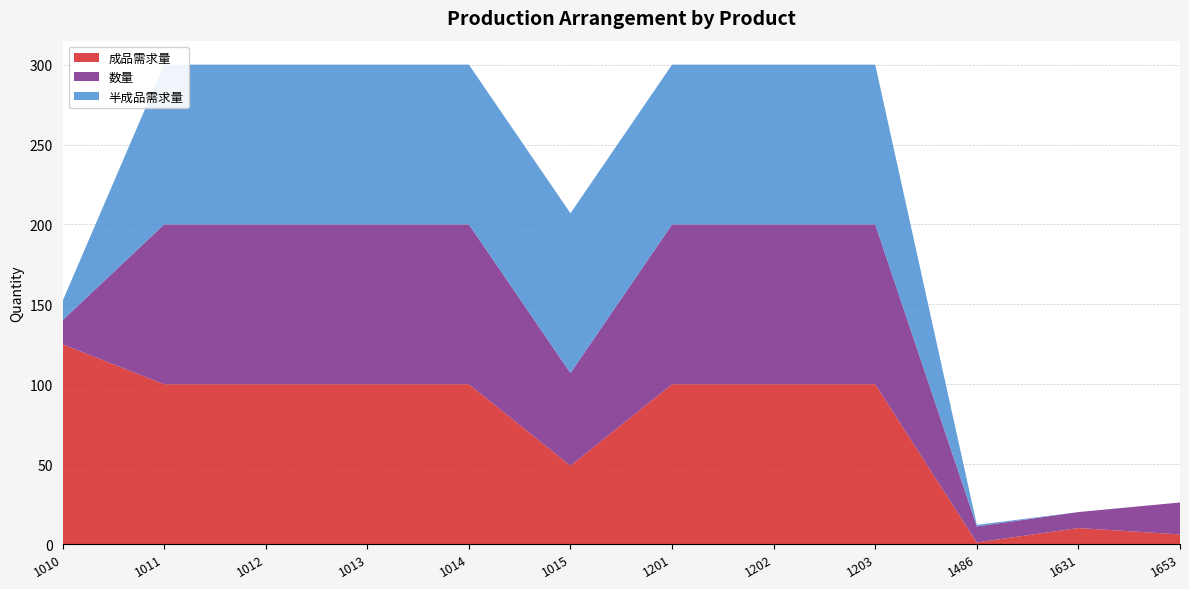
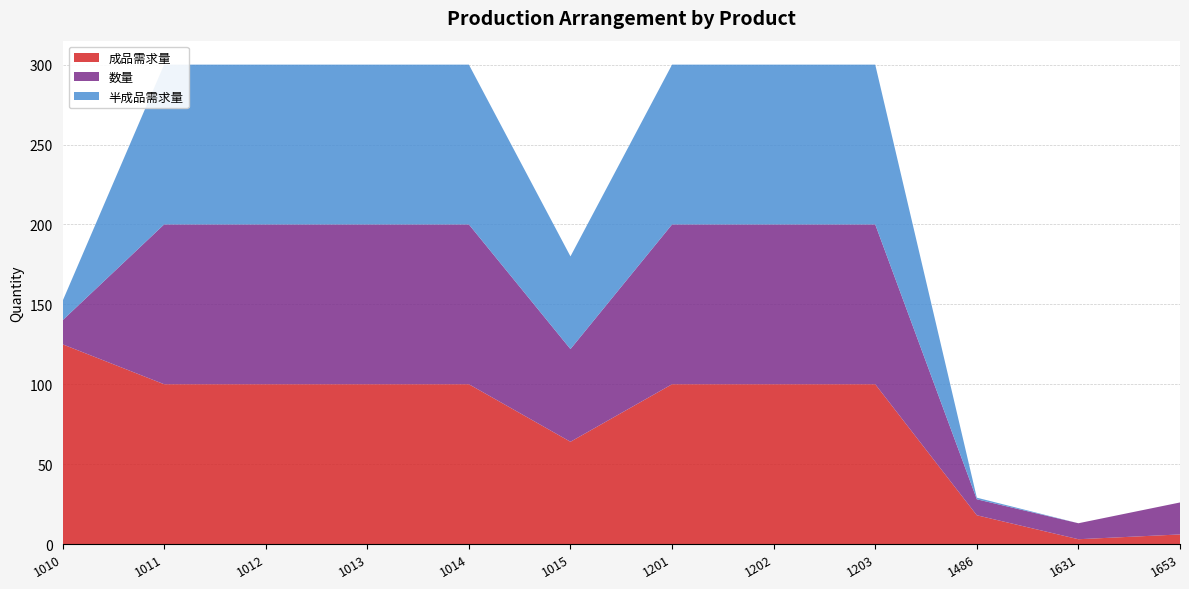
成品需求量, 1015: 49 -> 64
半成品需求量, 1015: 100 -> 58
成品需求量, 1486: 1 -> 18
成品需求量, 1631: 10 -> 3
